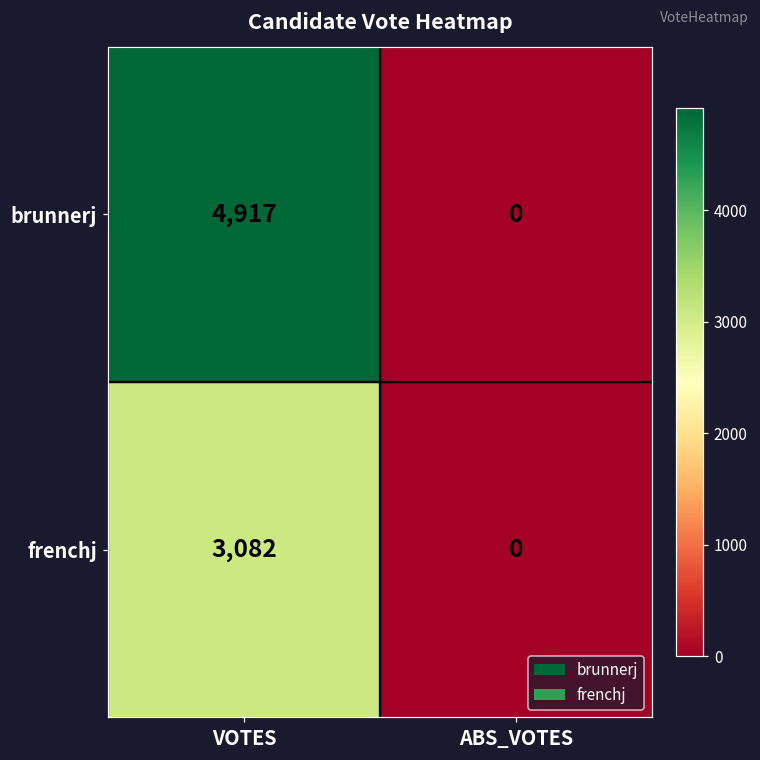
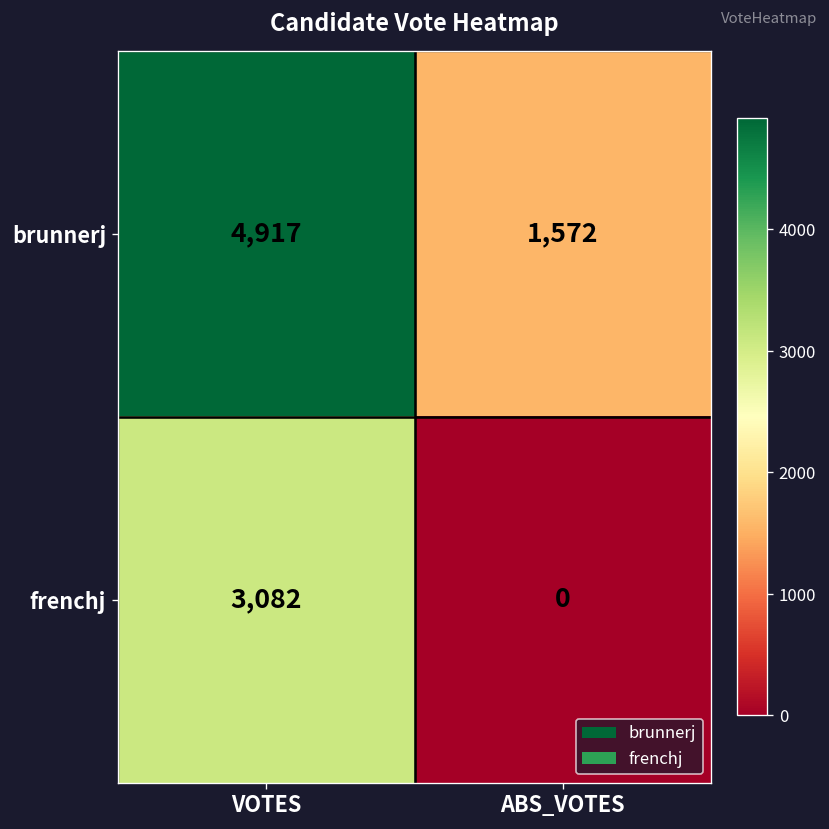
brunnerj, ABS_VOTES: 0 -> 1,572
